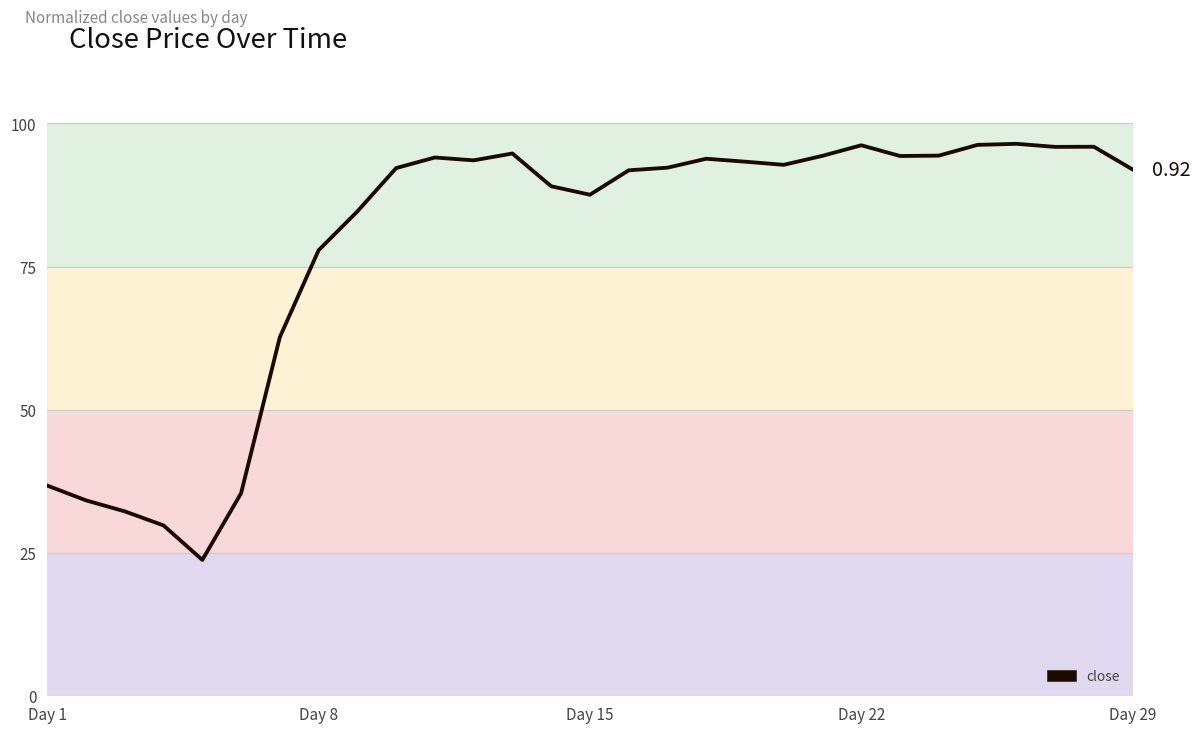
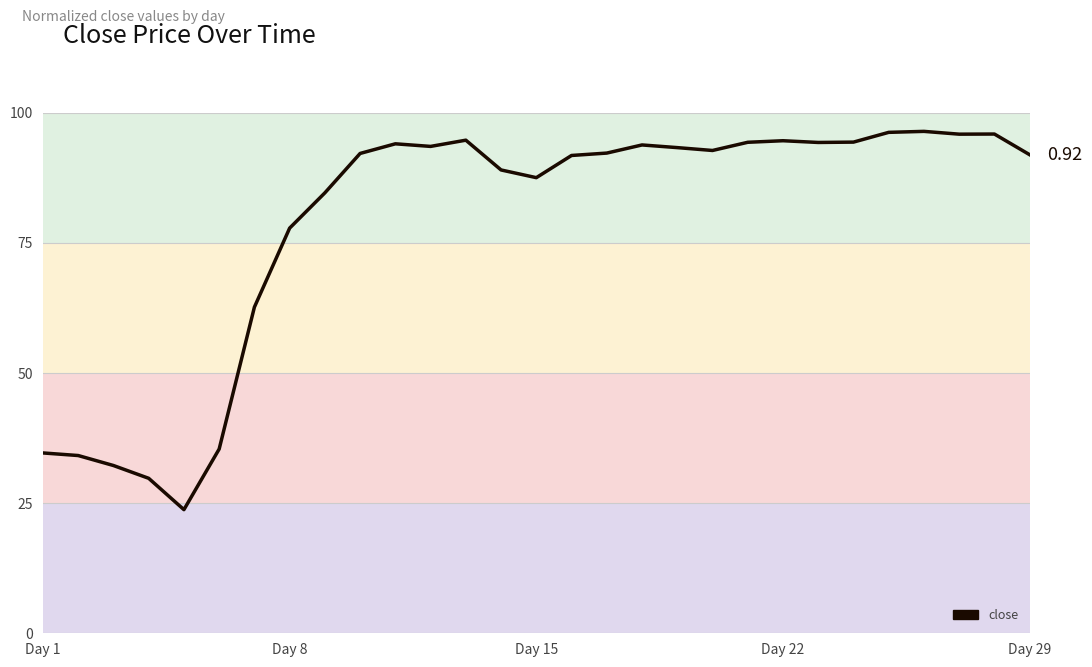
Day 1: 37 -> 35
Day 22: 96 -> 95
